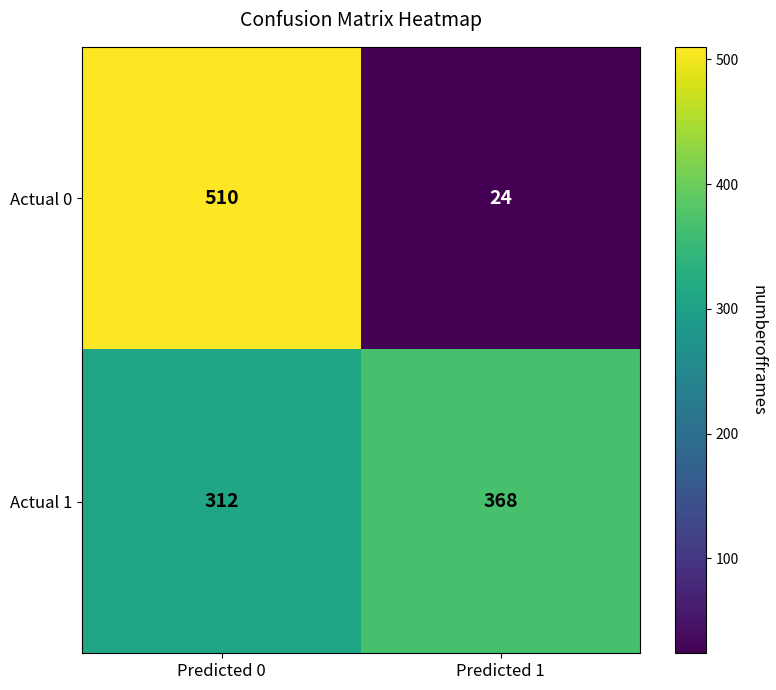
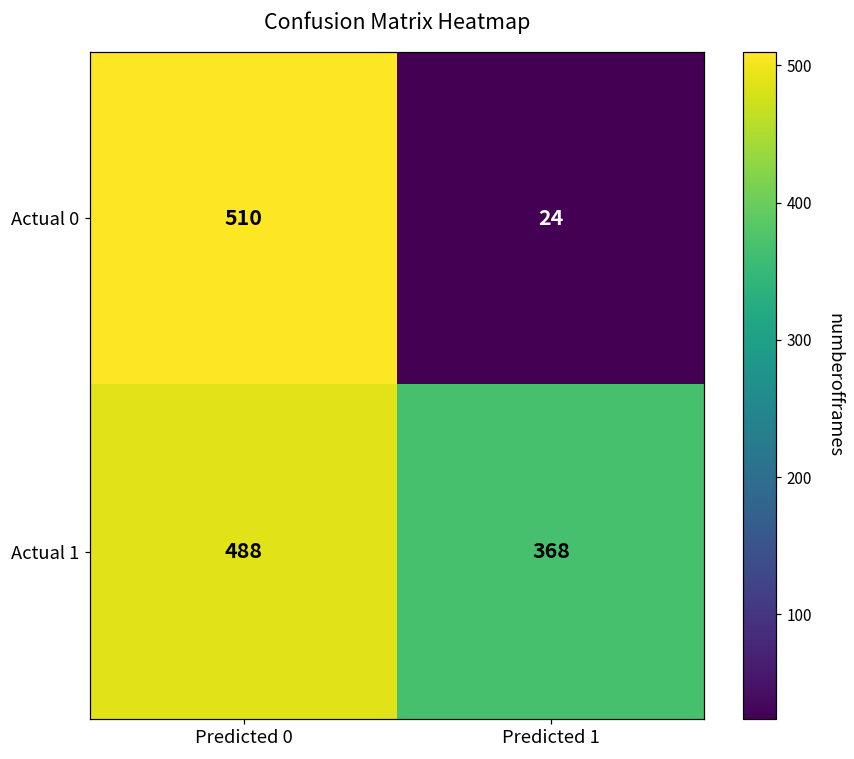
Actual 1, Predicted 0: 312 -> 488
